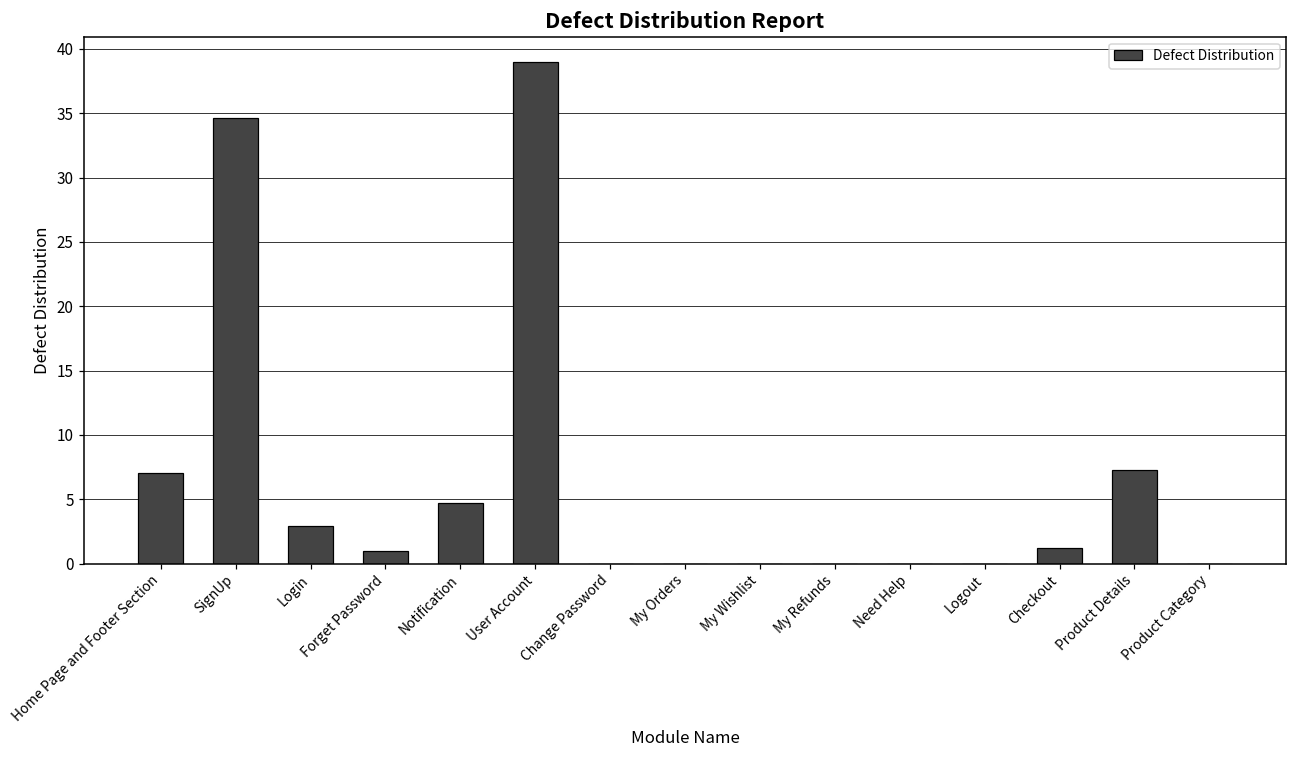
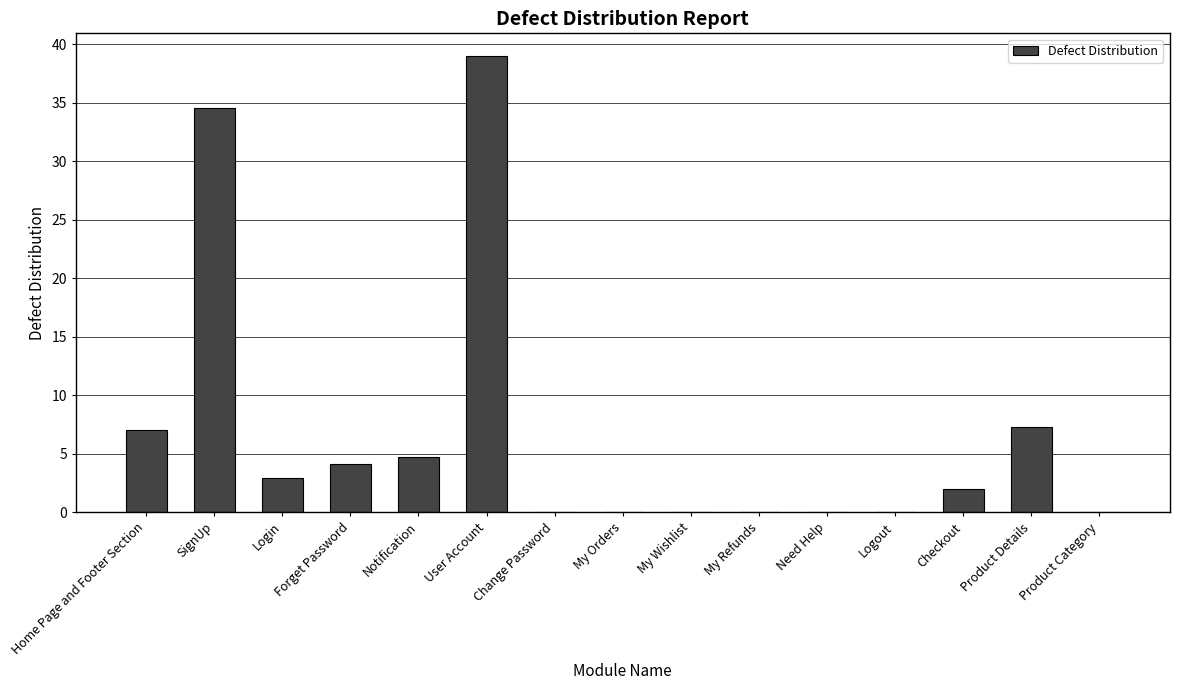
Forget Password: 1.0 -> 4.1
Checkout: 1.2 -> 2.0
